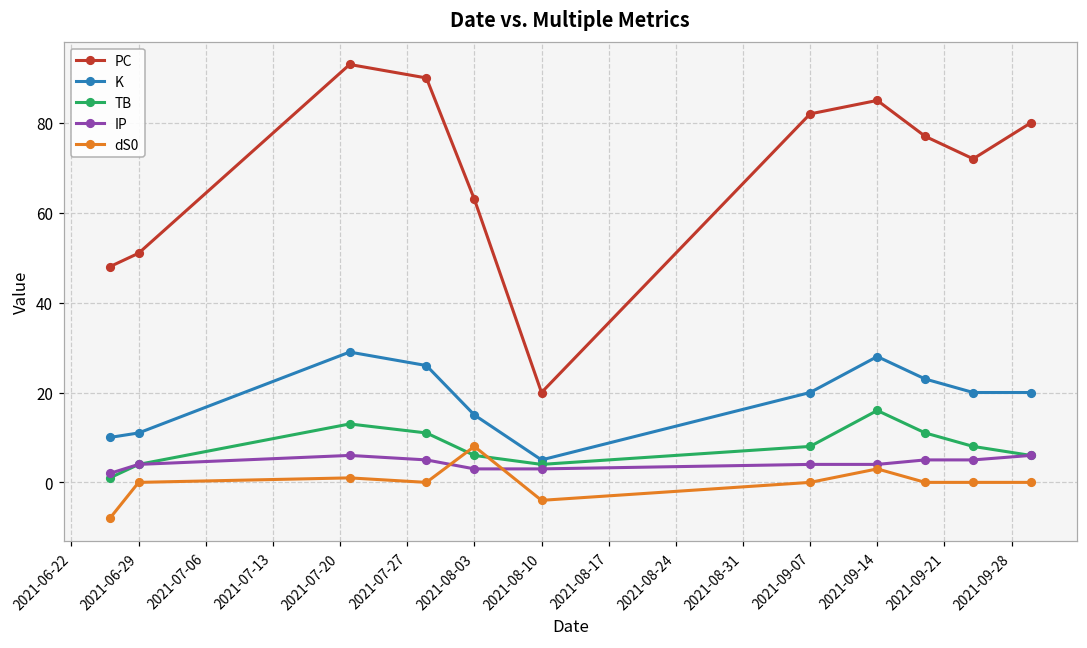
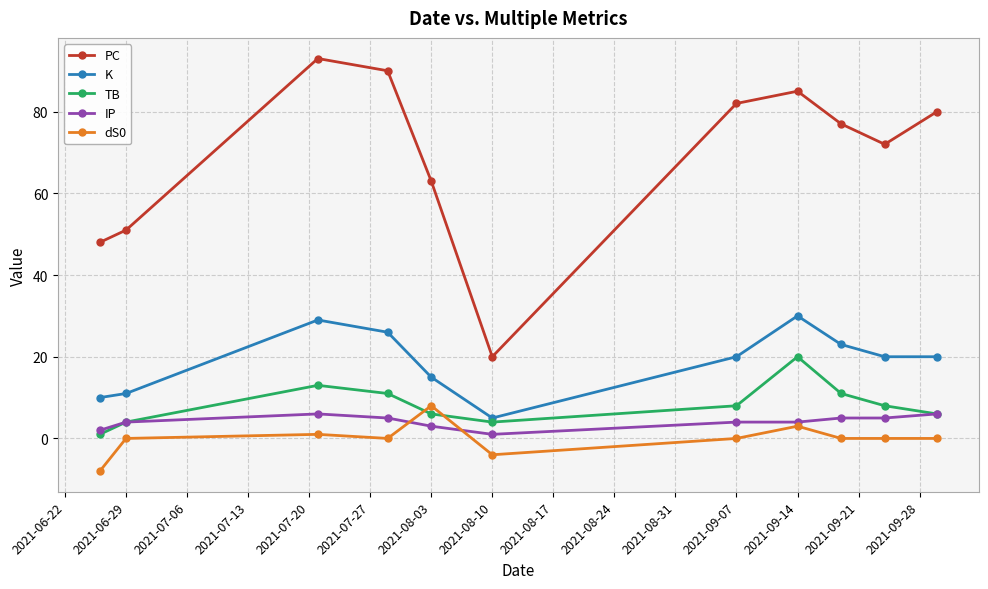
IP, 2021-08-10: 3 -> 1
K, 2021-09-14: 28 -> 30
TB, 2021-09-14: 16 -> 20
